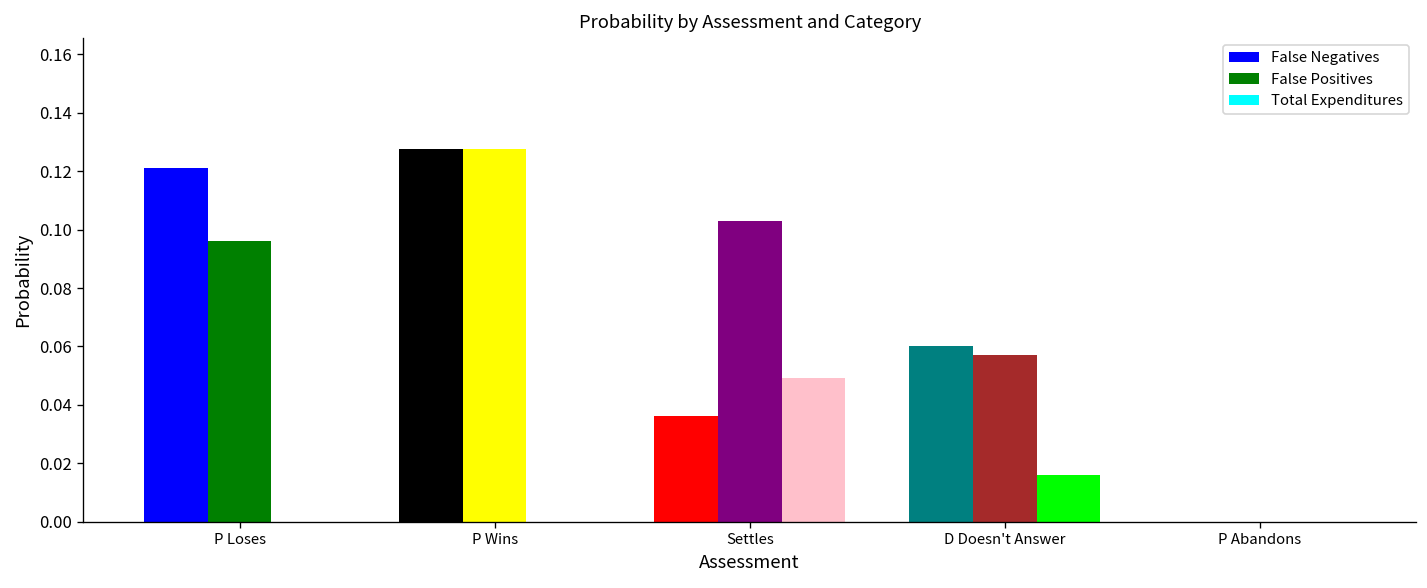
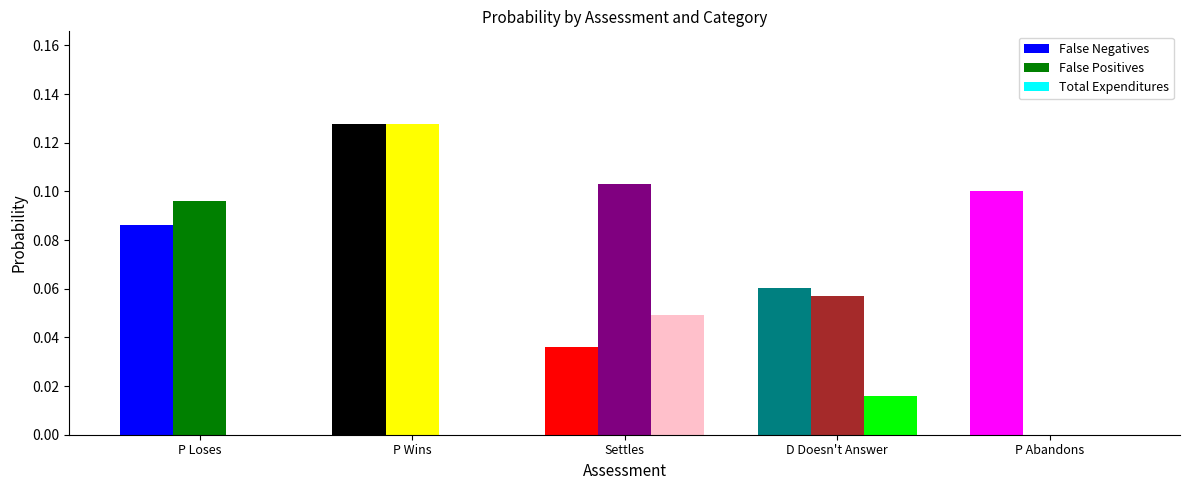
False Negatives, P Loses: 0.121 -> 0.086
False Negatives, P Abandons: 0.0 -> 0.1
